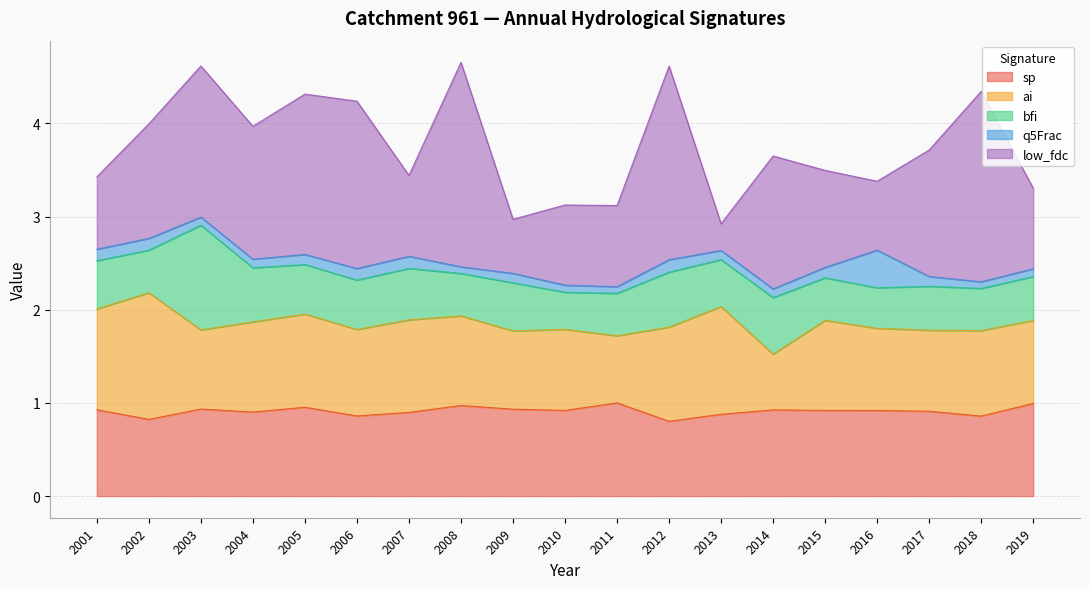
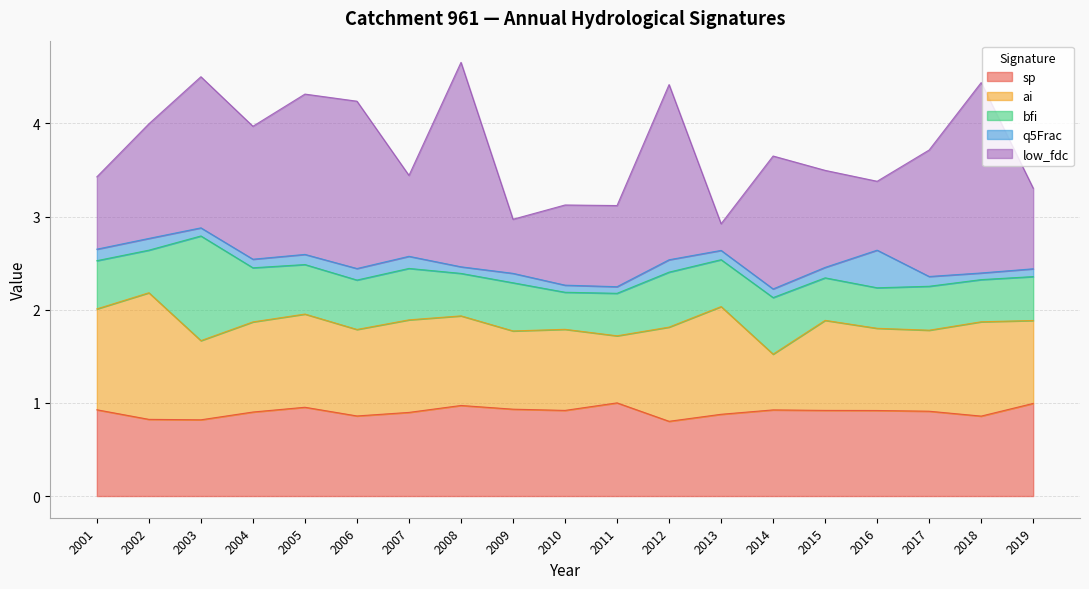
sp, 2003: 0.9 -> 0.8
low_fdc, 2012: 2.1 -> 1.9
ai, 2018: 0.9 -> 1.0
